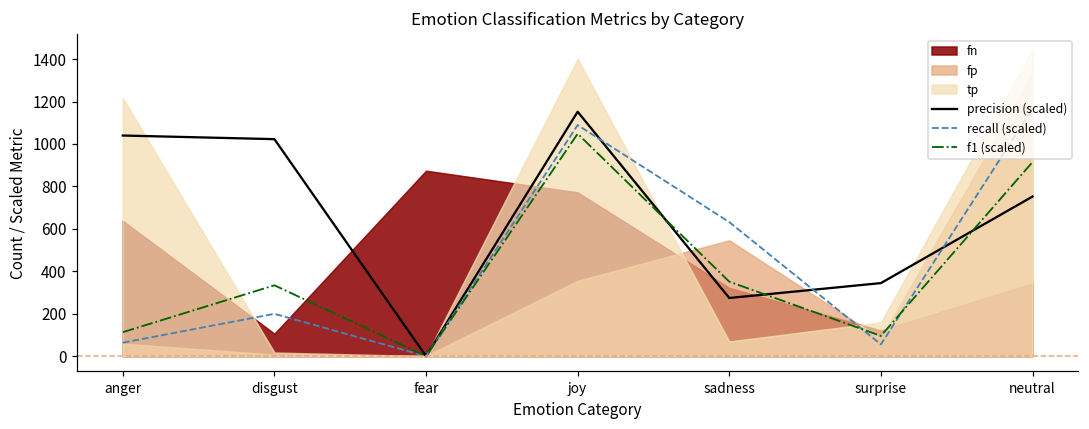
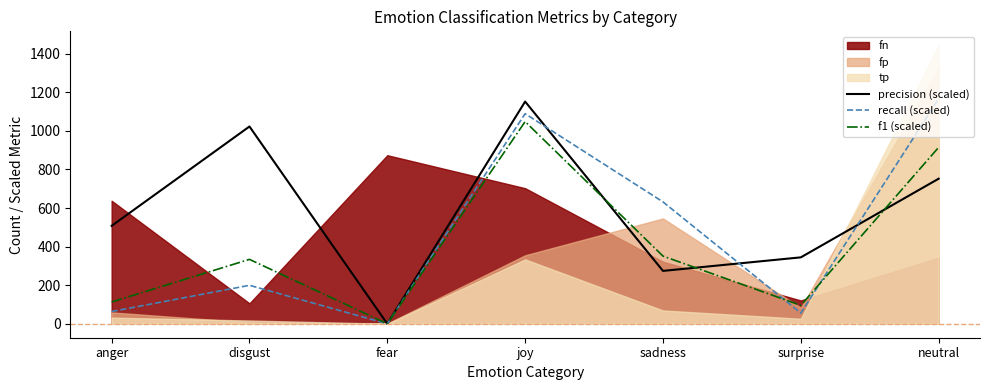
precision (scaled), anger: 1040 -> 510
tp, anger: 1220 -> 30
fn, joy: 770 -> 700
tp, joy: 1400 -> 330
tp, surprise: 160 -> 30
